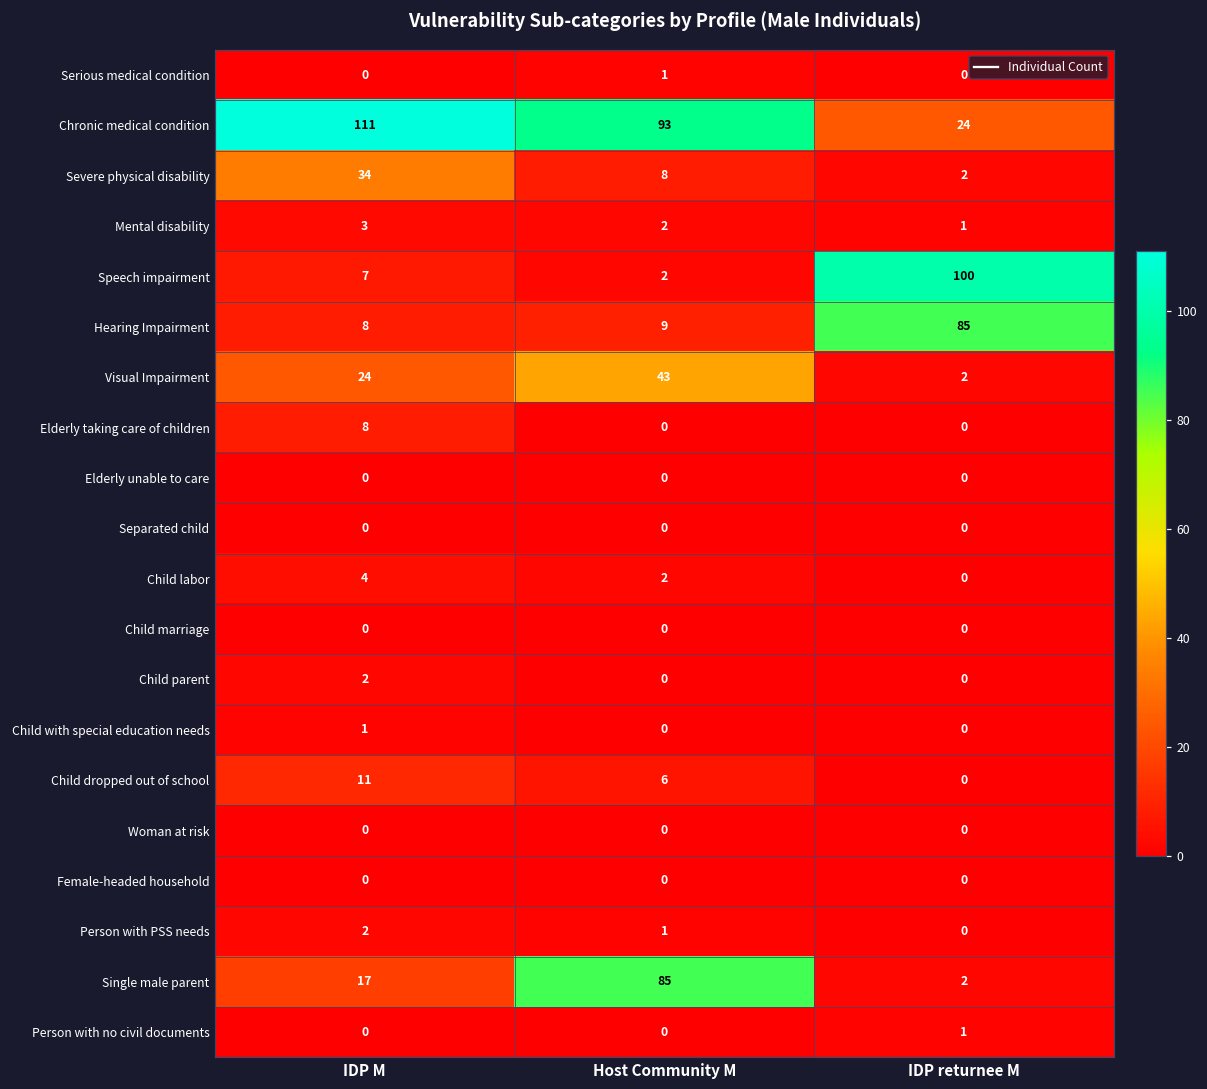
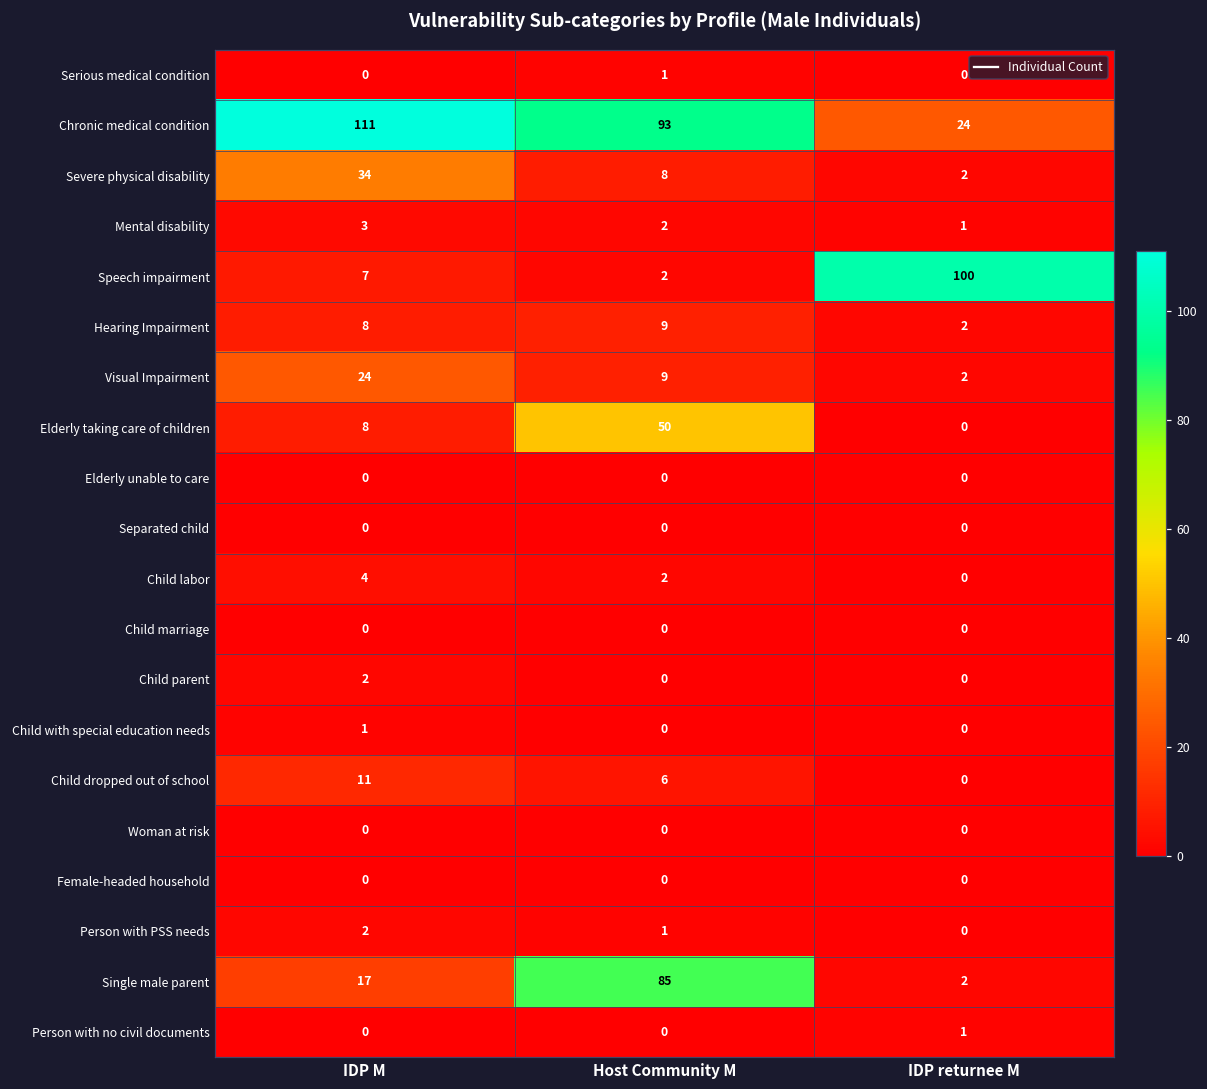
Hearing Impairment, IDP returnee M: 85 -> 2
Visual Impairment, Host Community M: 43 -> 9
Elderly taking care of children, Host Community M: 0 -> 50
